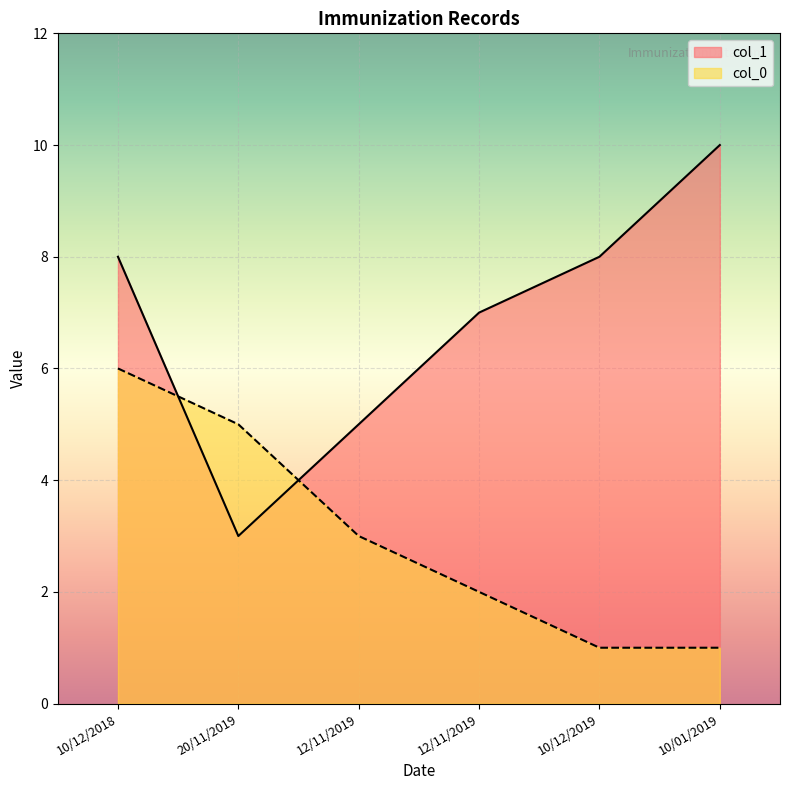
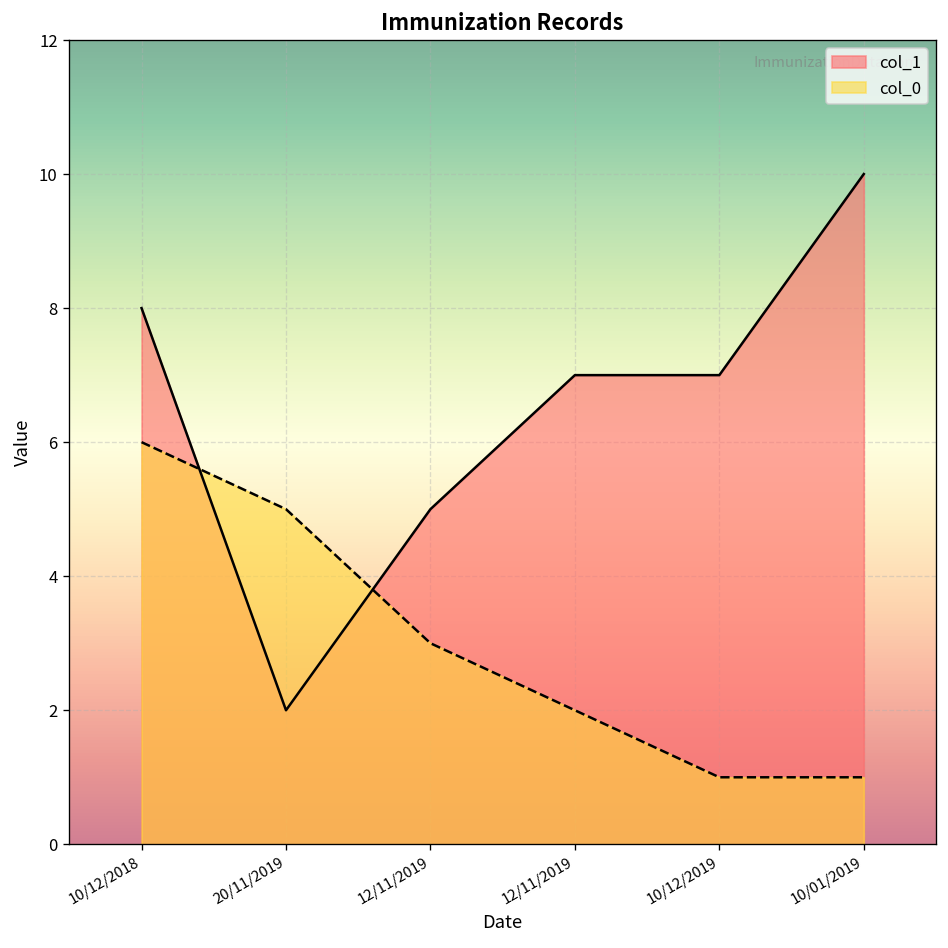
col_1, 20/11/2019: 3 -> 2
col_1, 10/12/2019: 8 -> 7
